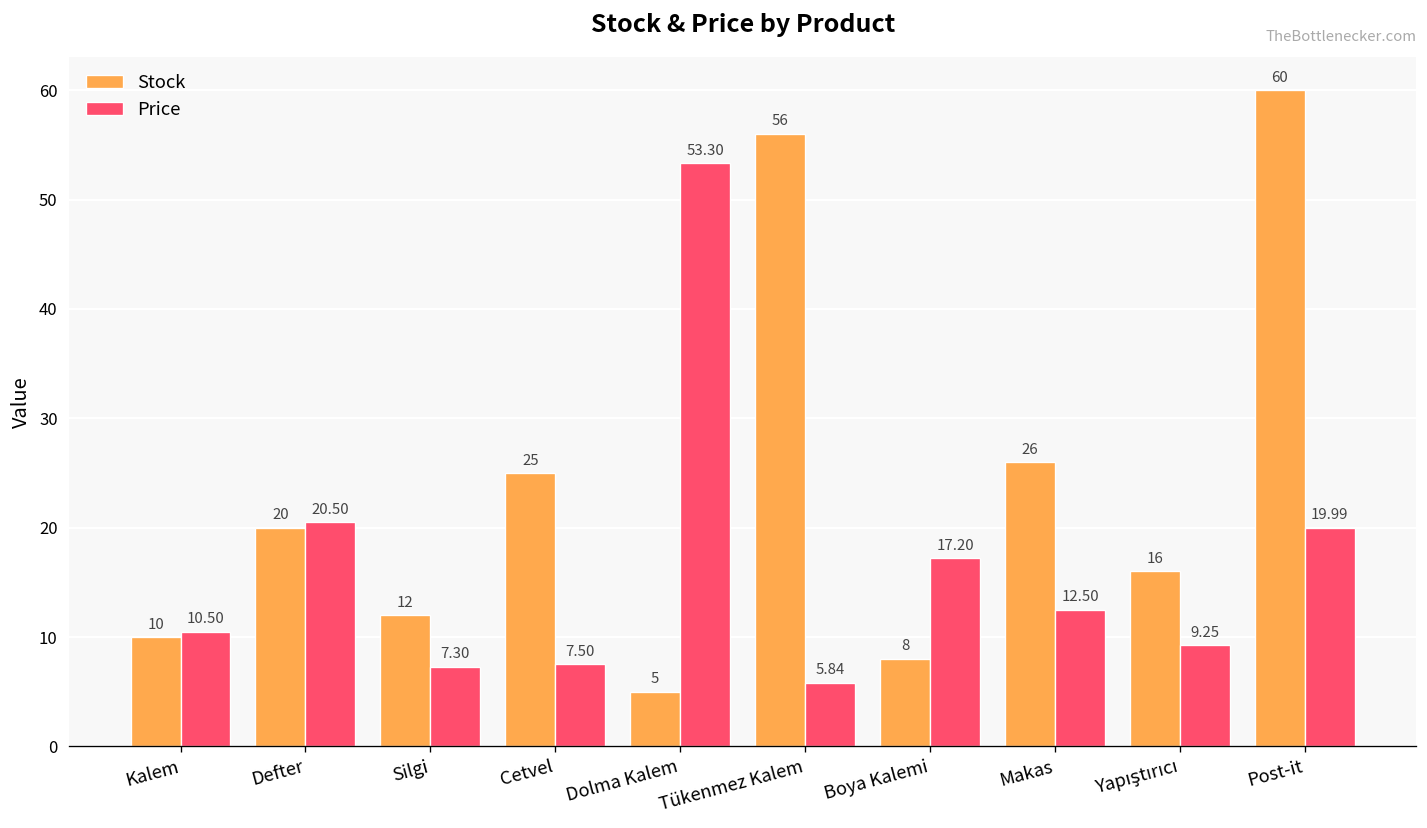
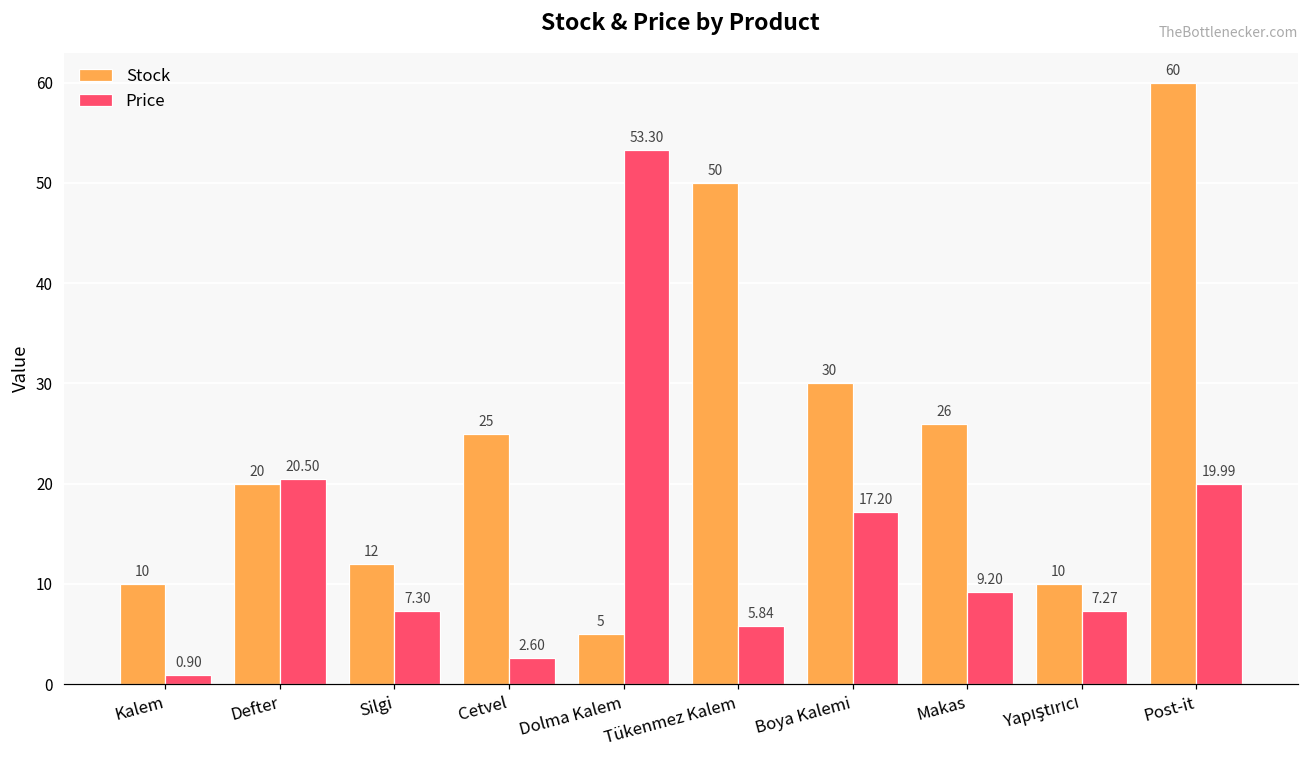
Price, Kalem: 10.50 -> 0.90
Price, Cetvel: 7.50 -> 2.60
Stock, Tükenmez Kalem: 56 -> 50
Stock, Boya Kalemi: 8 -> 30
Price, Makas: 12.50 -> 9.20
Stock, Yapıştırıcı: 16 -> 10
Price, Yapıştırıcı: 9.25 -> 7.27
